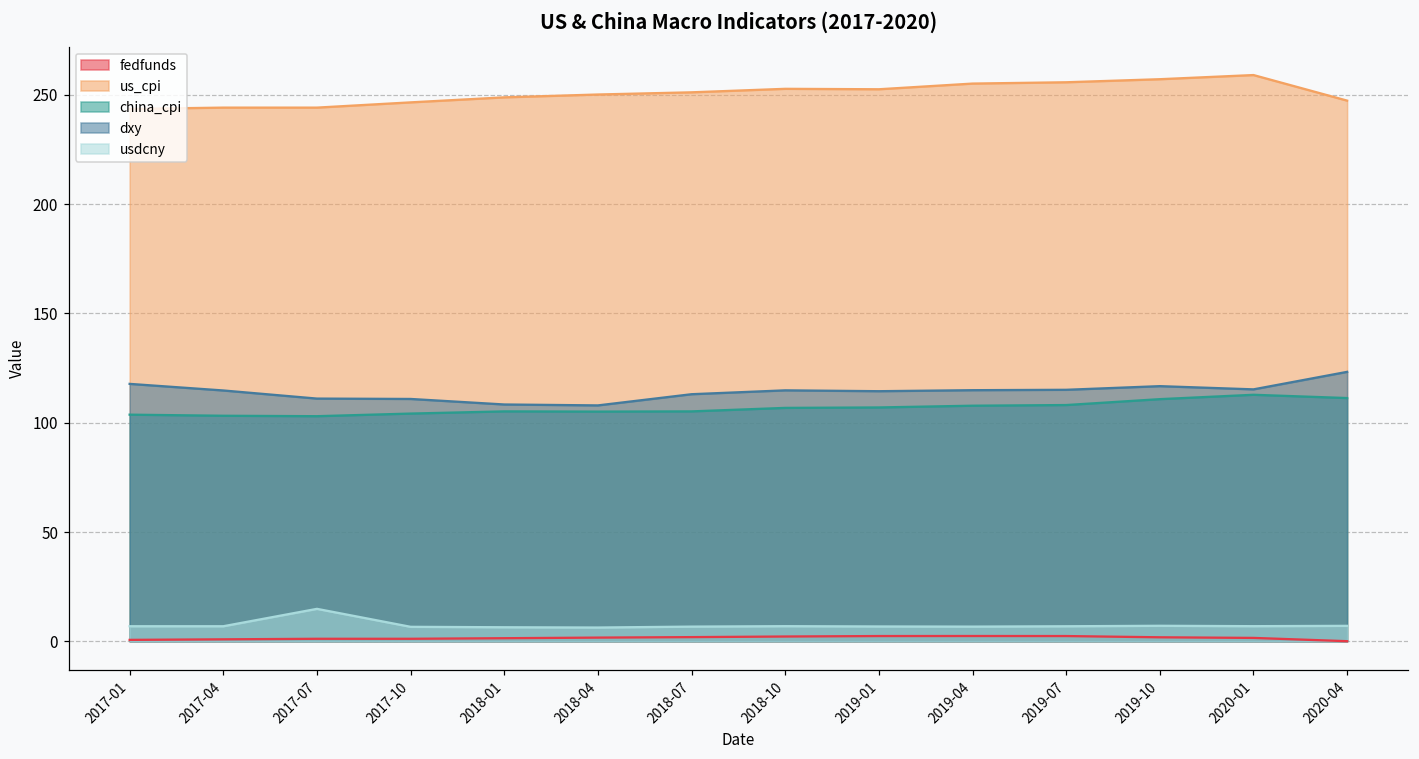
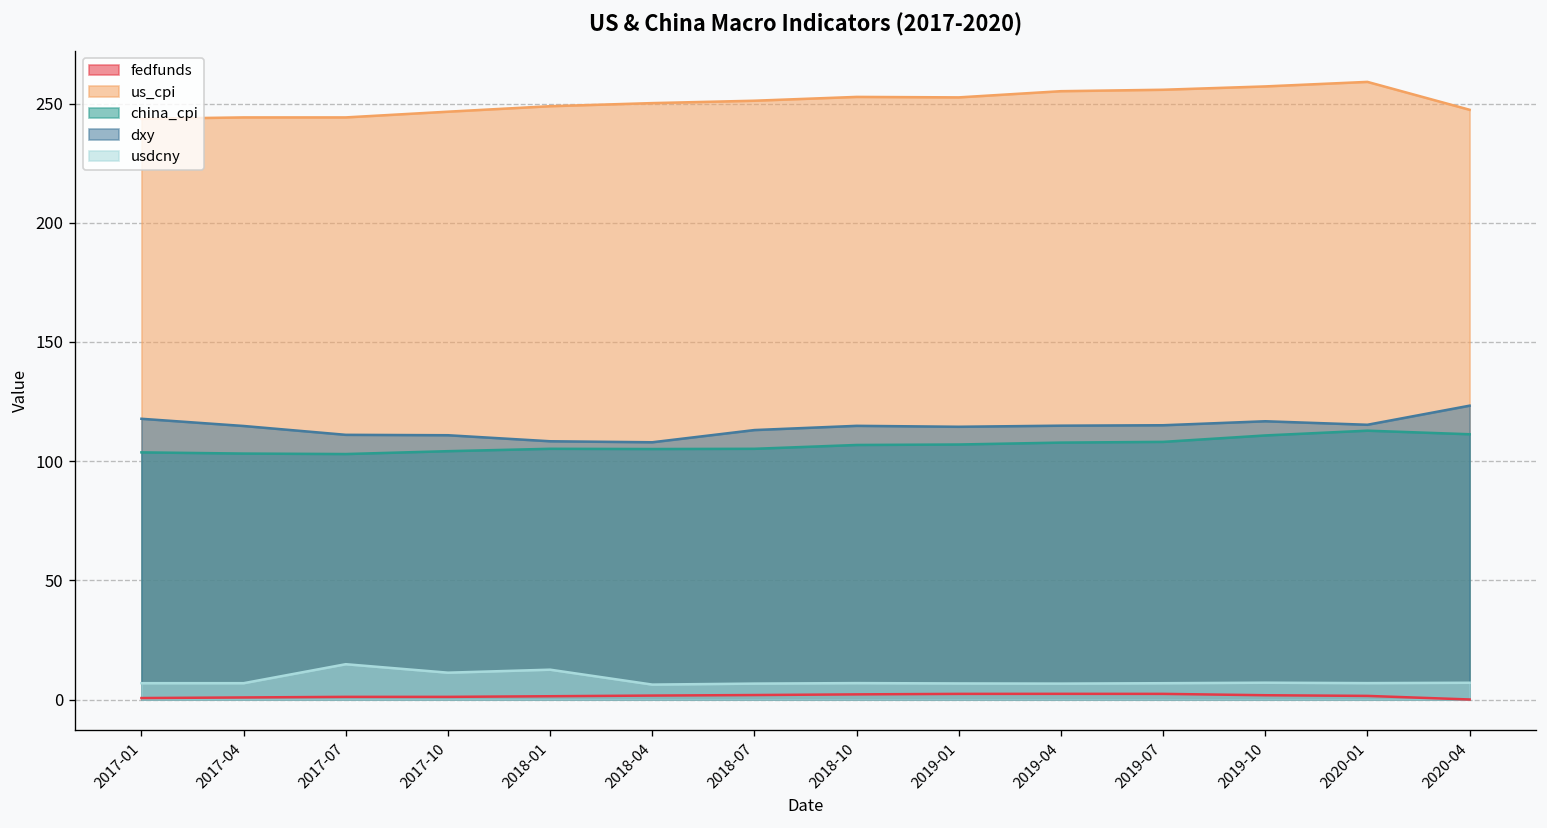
usdcny, 2017-10: 7 -> 11
usdcny, 2018-01: 6 -> 13
